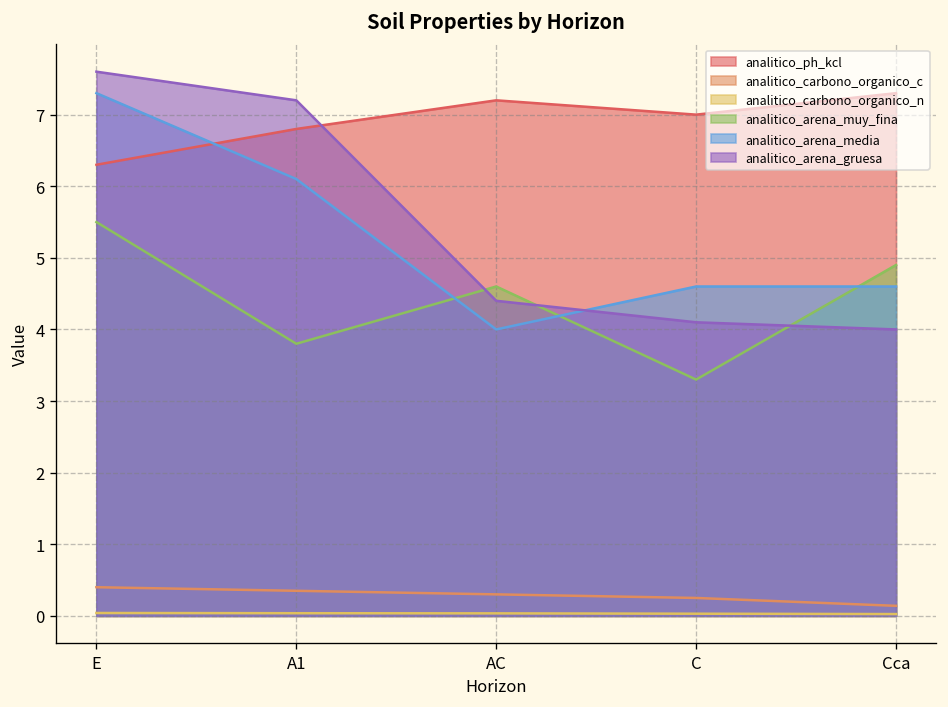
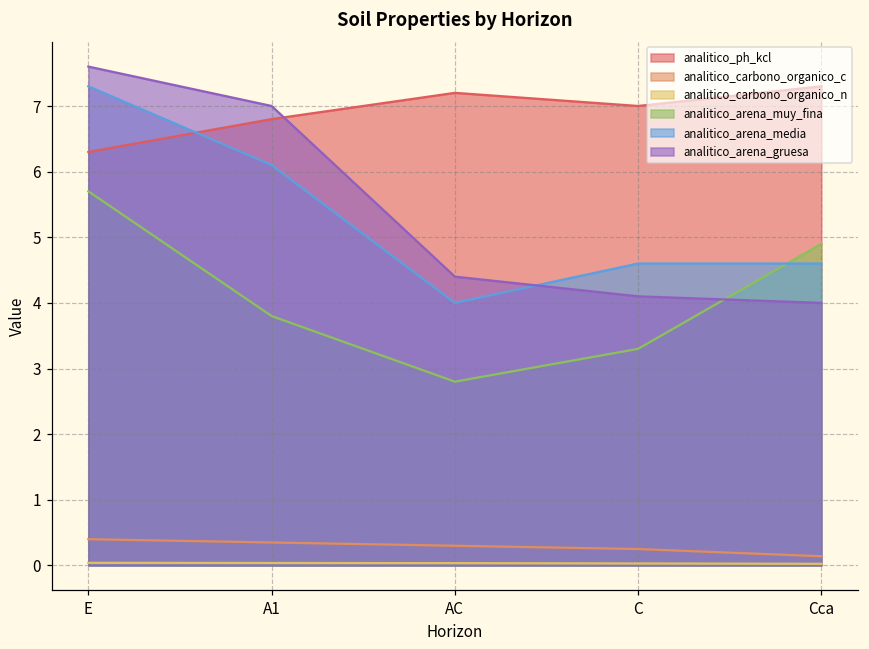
analitico_arena_muy_fina, E: 5.5 -> 5.7
analitico_arena_gruesa, A1: 7.2 -> 7.0
analitico_arena_muy_fina, AC: 4.6 -> 2.8
